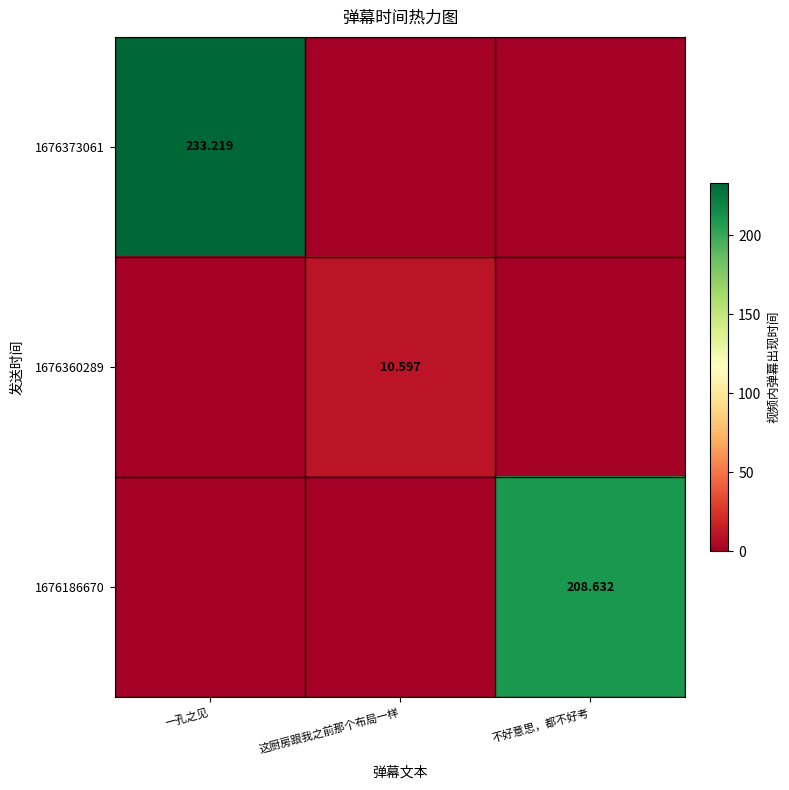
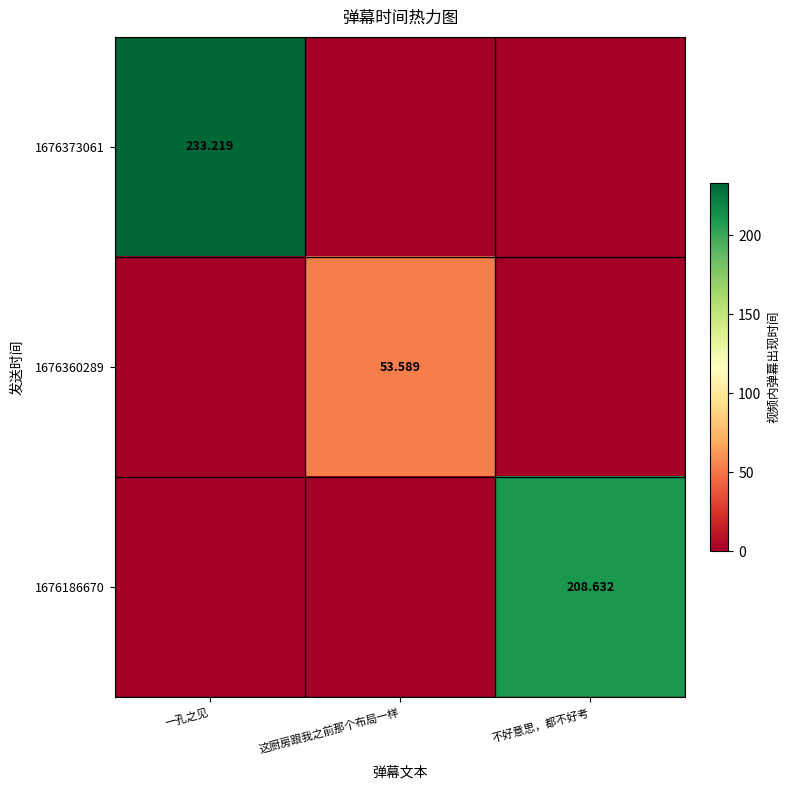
1676360289, 这厨房跟我之前那个布局一样: 10.597 -> 53.589
